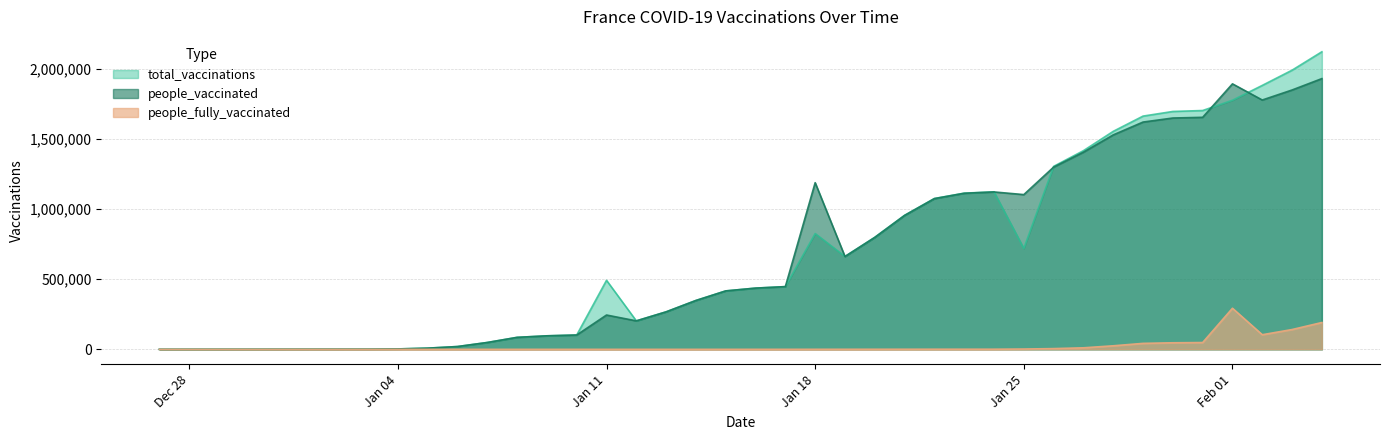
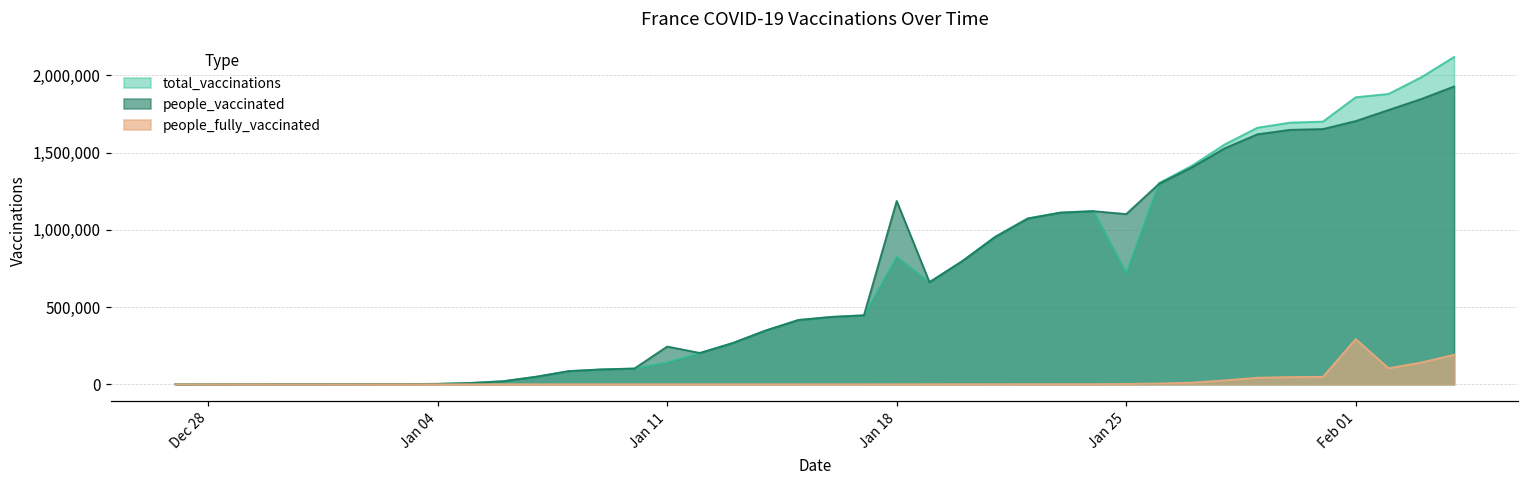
total_vaccinations, Jan 11: 490,000 -> 140,000
total_vaccinations, Feb 01: 1,770,000 -> 1,860,000
people_vaccinated, Feb 01: 1,890,000 -> 1,700,000
